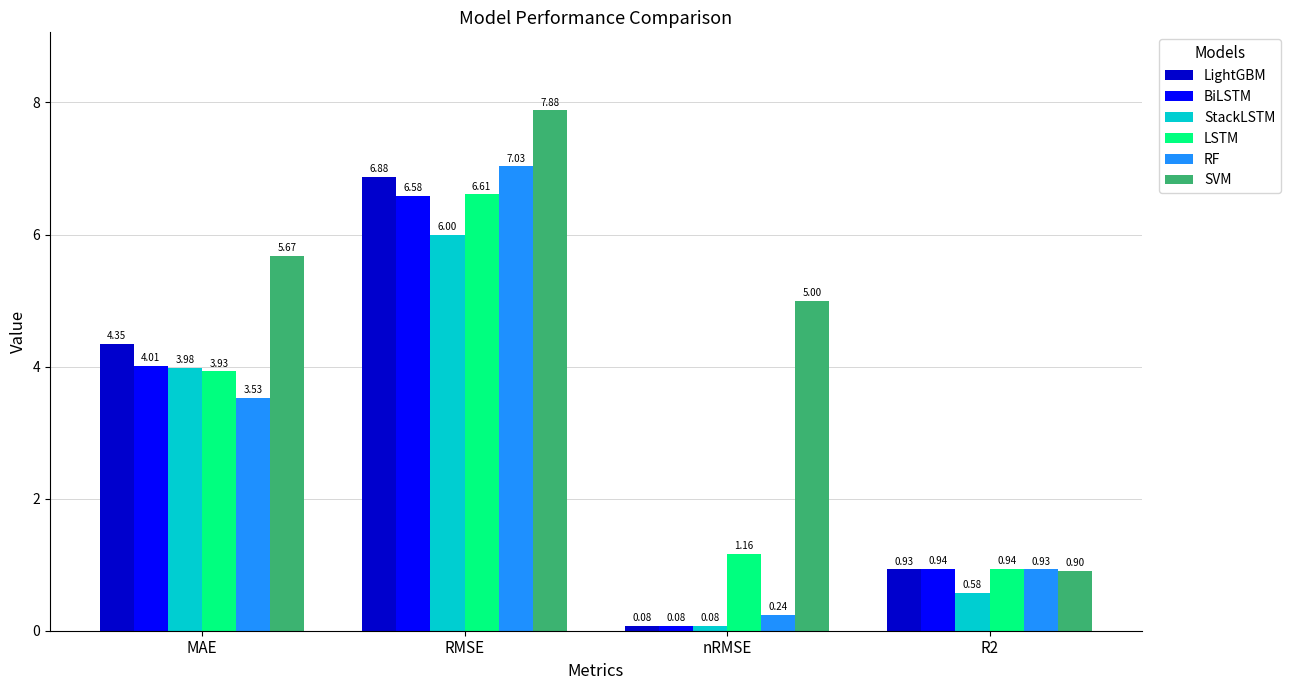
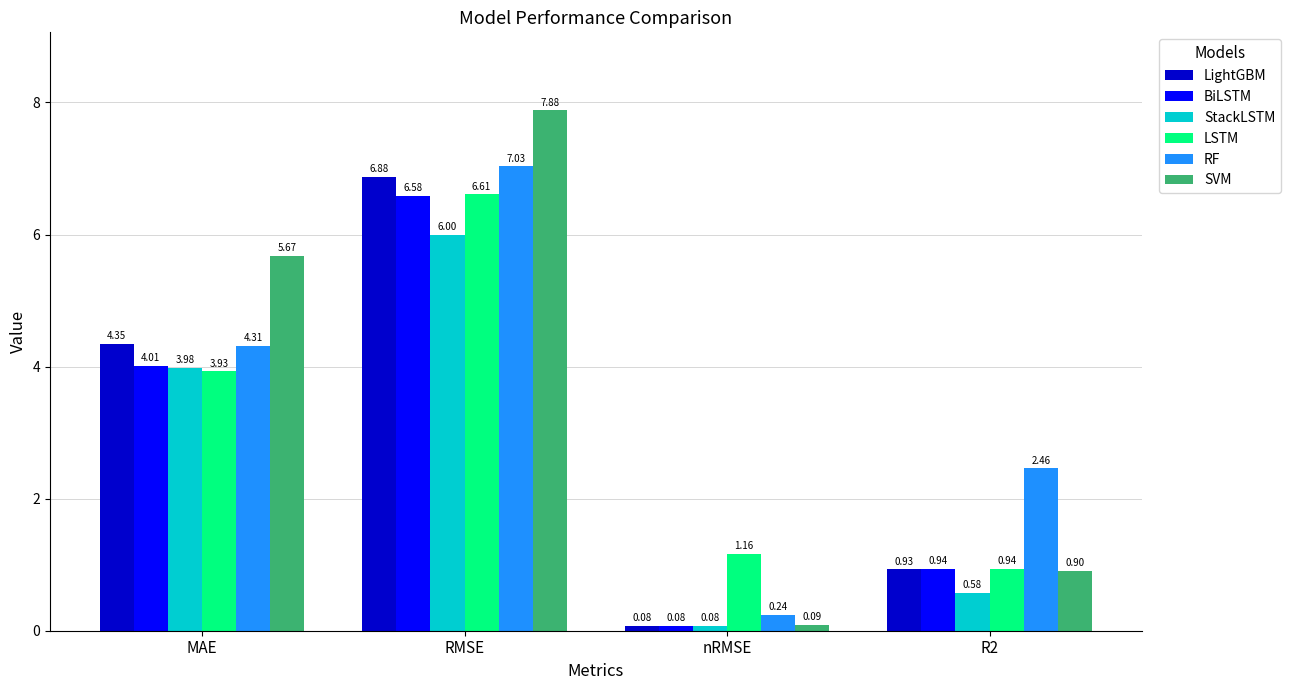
RF, MAE: 3.53 -> 4.31
SVM, nRMSE: 5.00 -> 0.09
RF, R2: 0.93 -> 2.46
